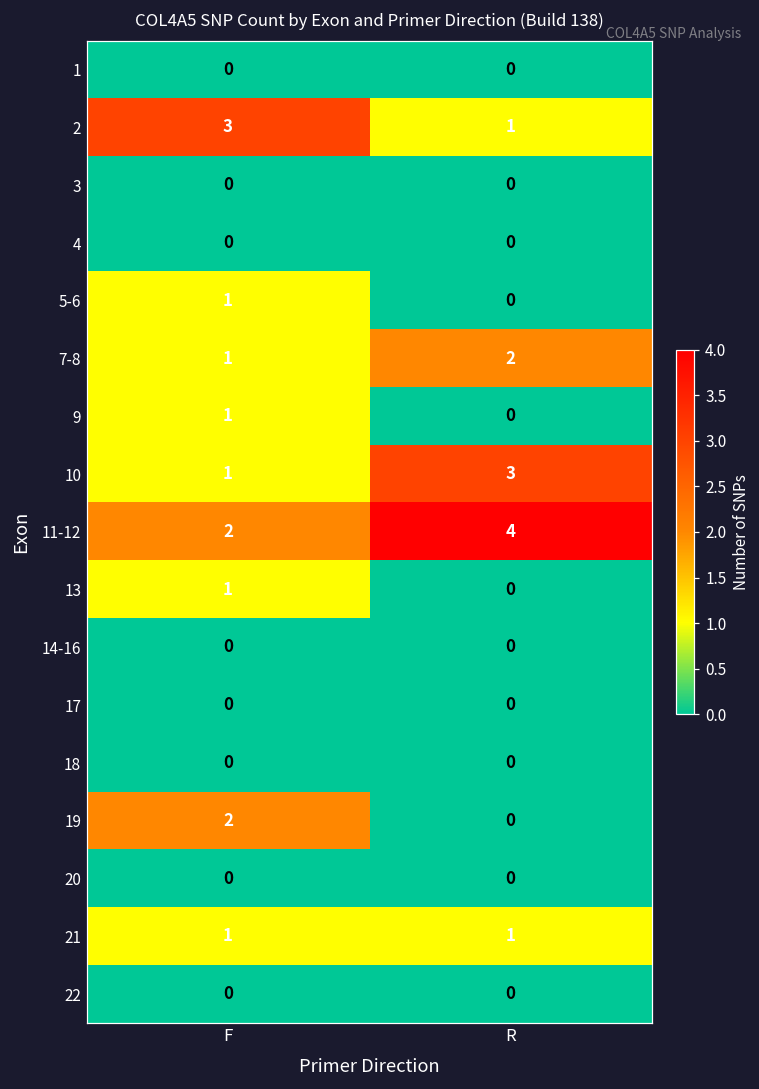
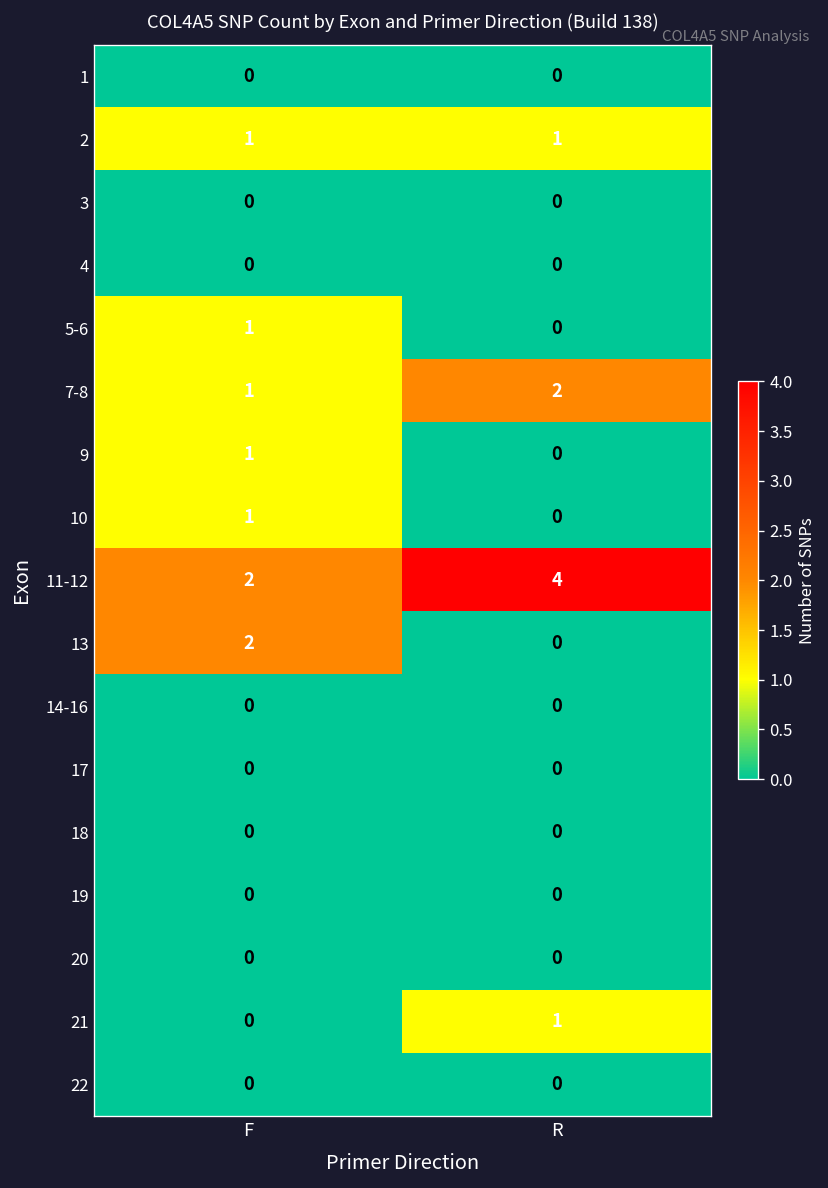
2, F: 3 -> 1
10, R: 3 -> 0
13, F: 1 -> 2
19, F: 2 -> 0
21, F: 1 -> 0
